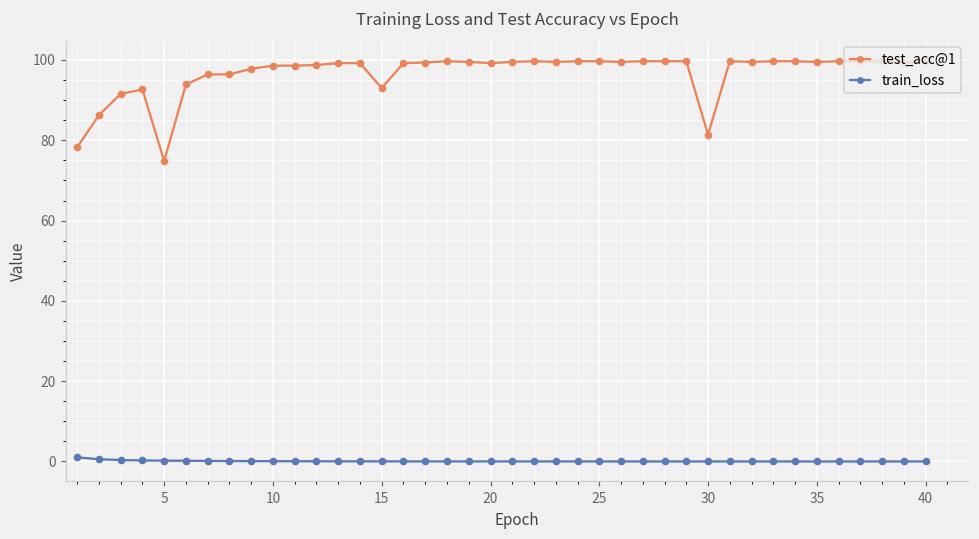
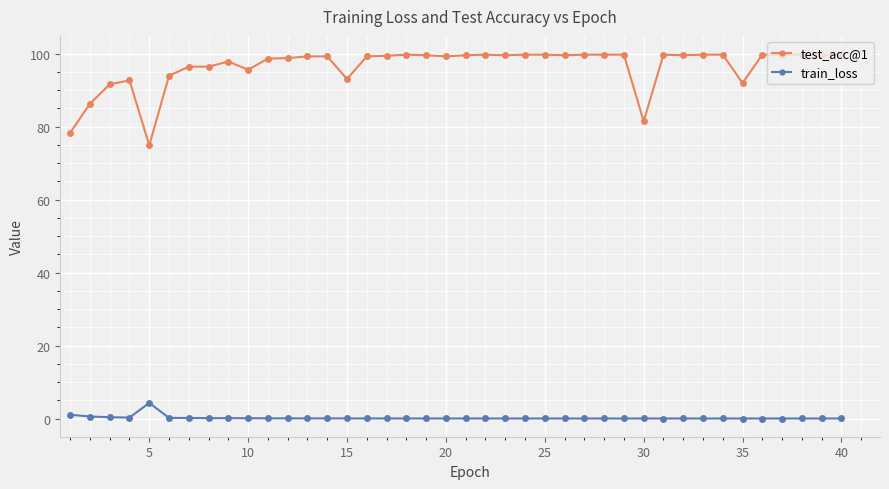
train_loss, 5: 0 -> 4
test_acc@1, 10: 99 -> 96
test_acc@1, 35: 100 -> 92
